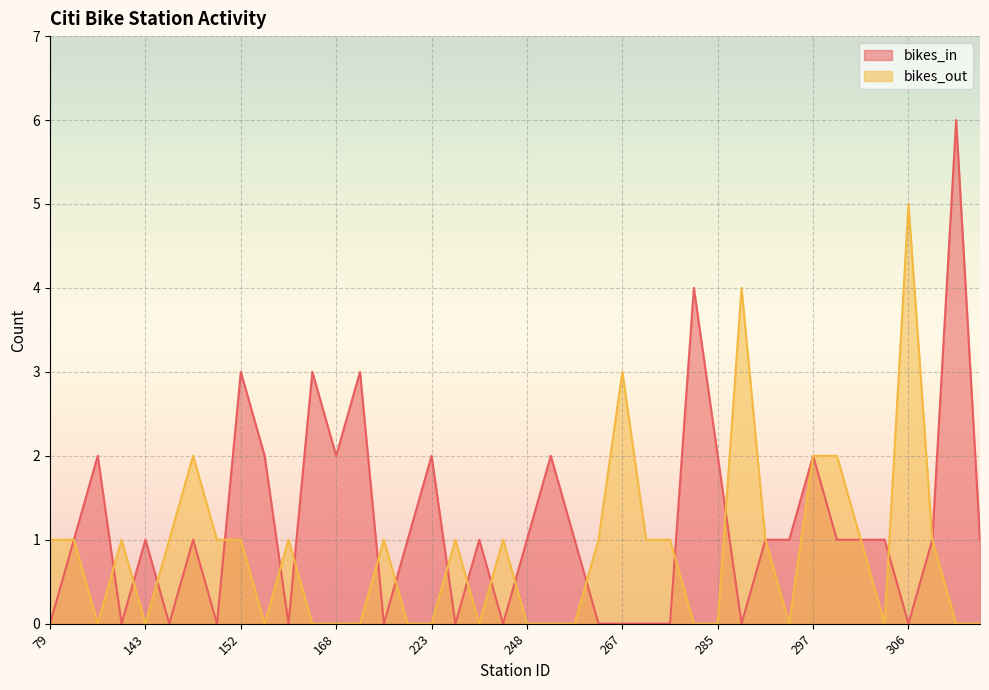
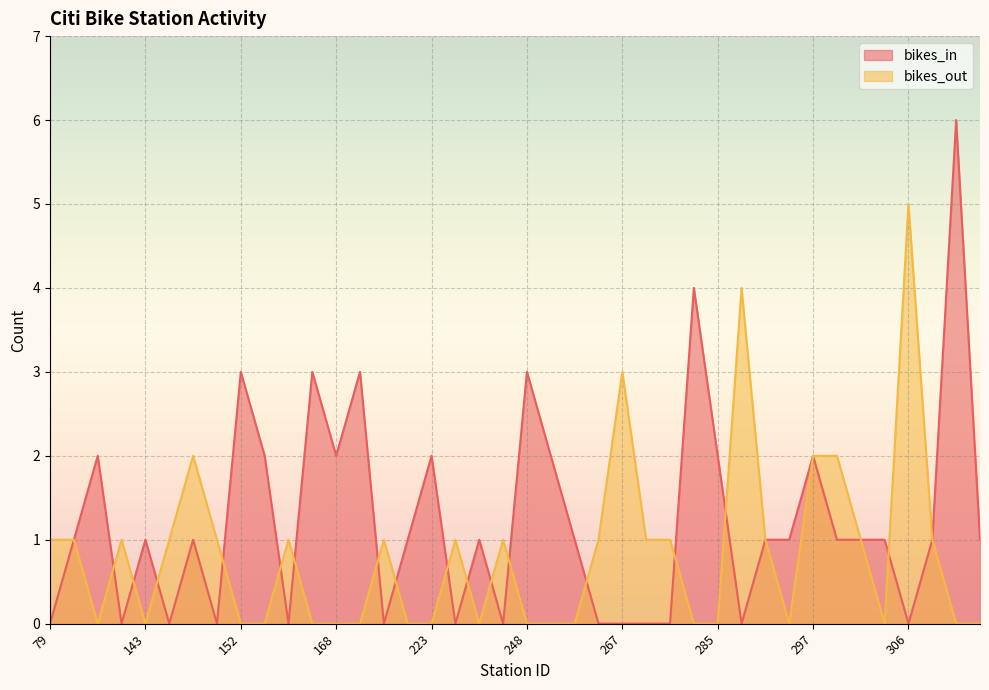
bikes_out, 152: 1 -> 0
bikes_in, 248: 1 -> 3
